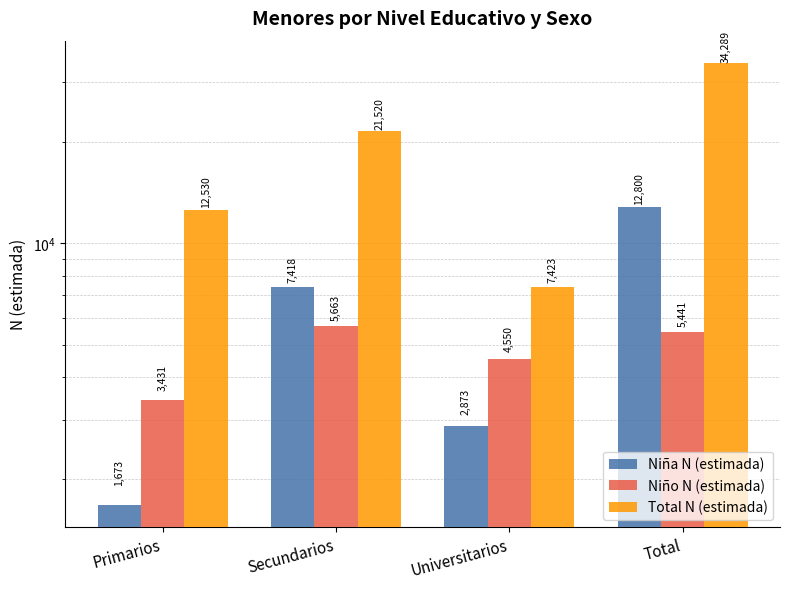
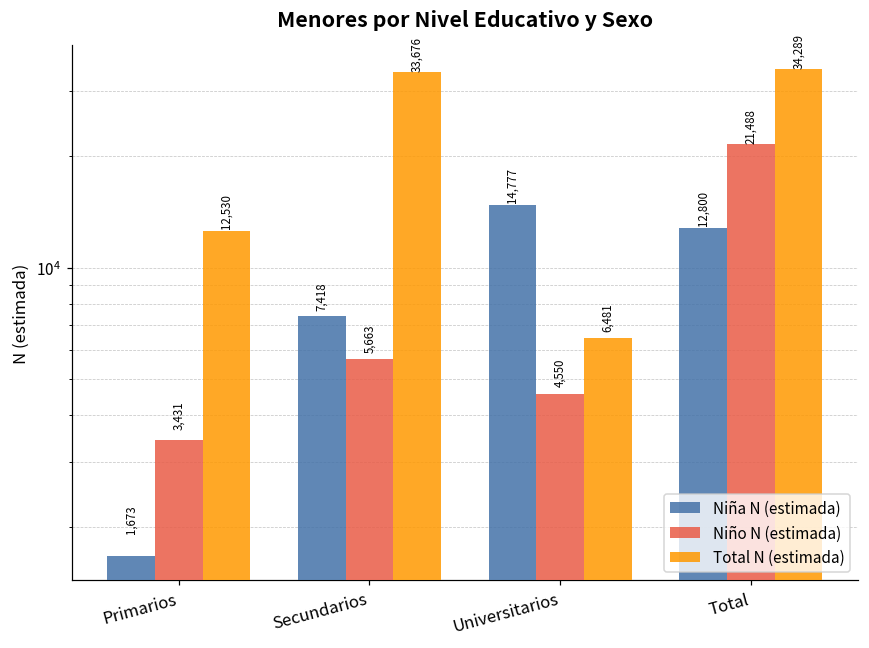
Total N (estimada), Secundarios: 21,520 -> 33,676
Niña N (estimada), Universitarios: 2,873 -> 14,777
Total N (estimada), Universitarios: 7,423 -> 6,481
Niño N (estimada), Total: 5,441 -> 21,488
